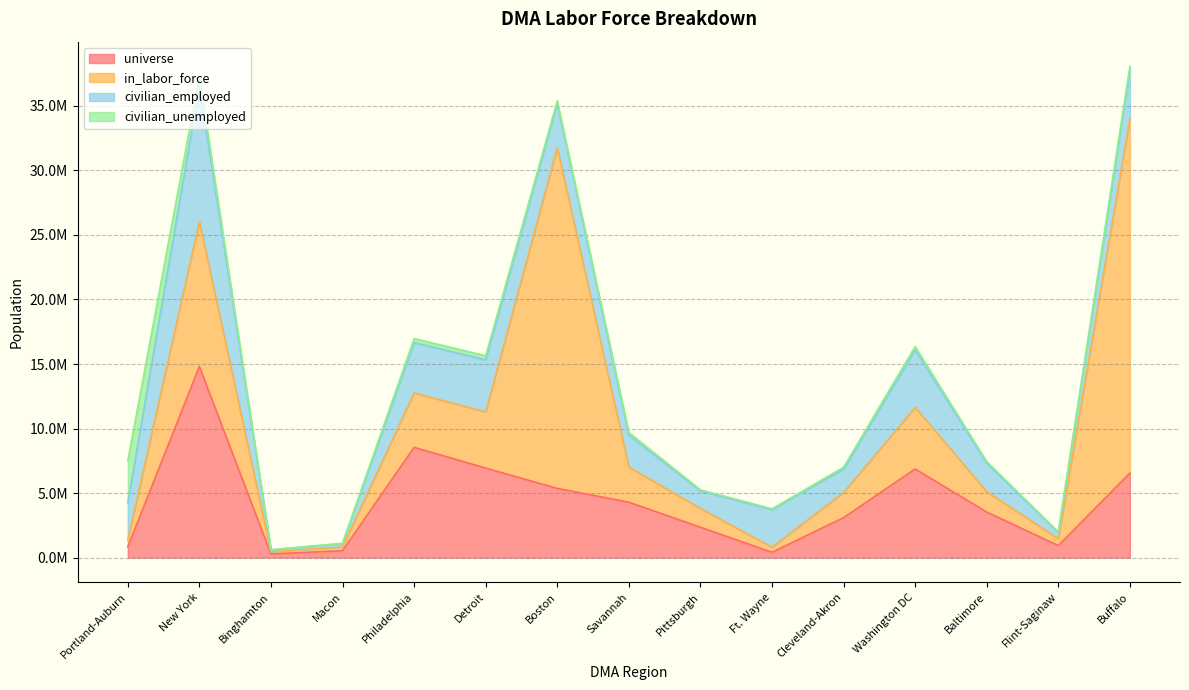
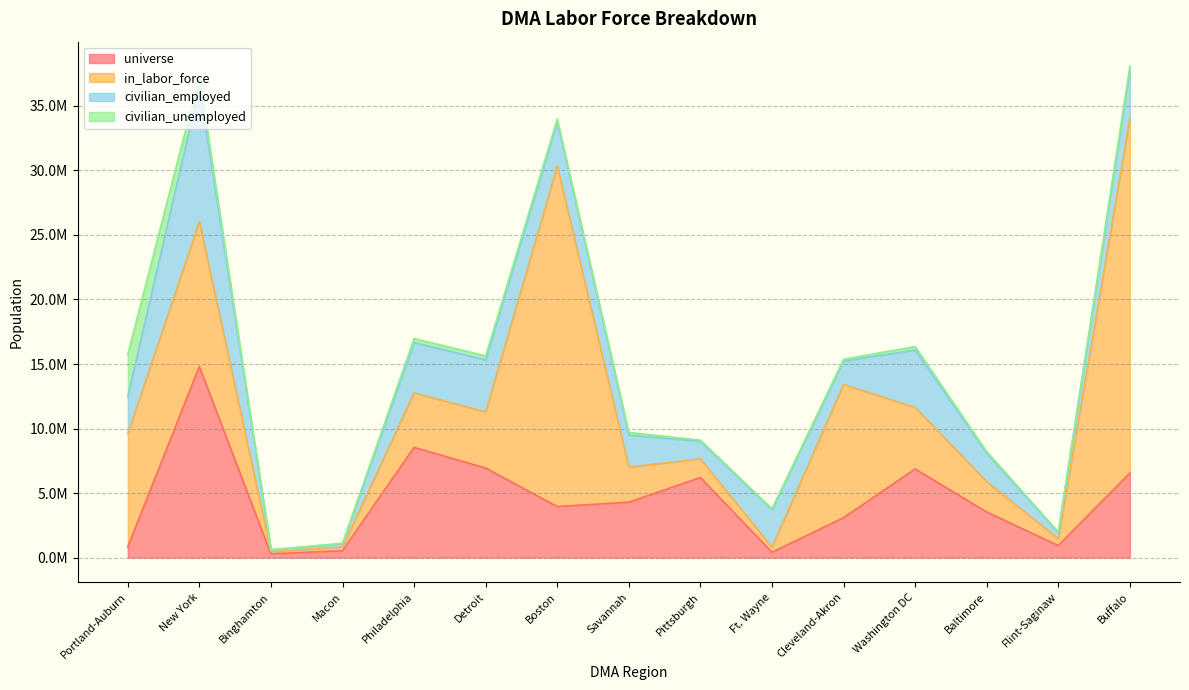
in_labor_force, Portland-Auburn: 500000 -> 8800000
universe, Boston: 5400000 -> 4000000
universe, Pittsburgh: 2400000 -> 6200000
in_labor_force, Cleveland-Akron: 2000000 -> 10300000
in_labor_force, Baltimore: 1600000 -> 2400000
